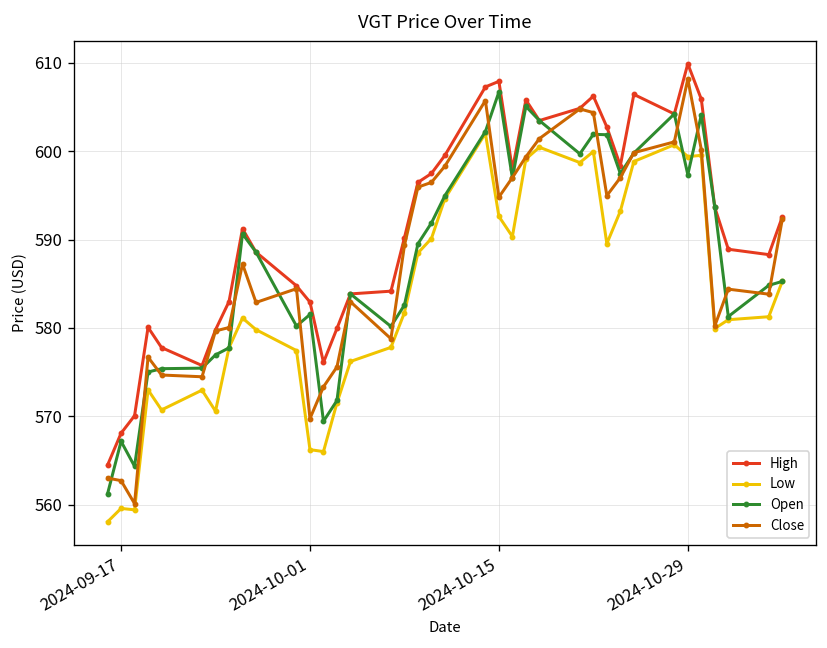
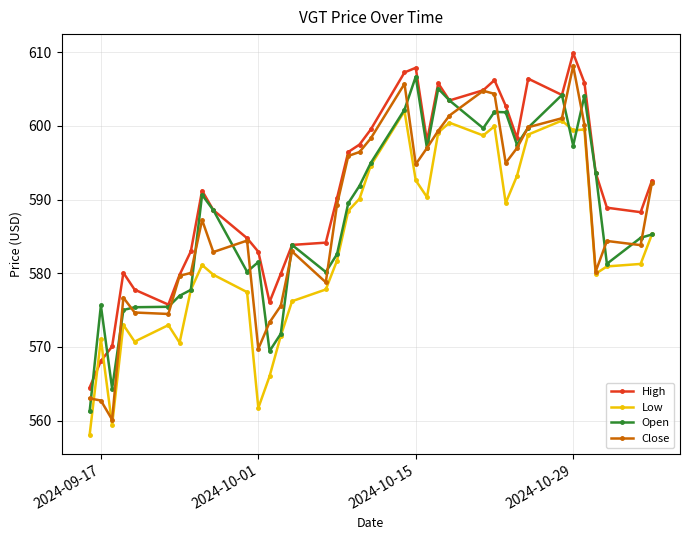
Low, 2024-09-17: 560 -> 571
Open, 2024-09-17: 567 -> 576
Low, 2024-10-01: 566 -> 562
